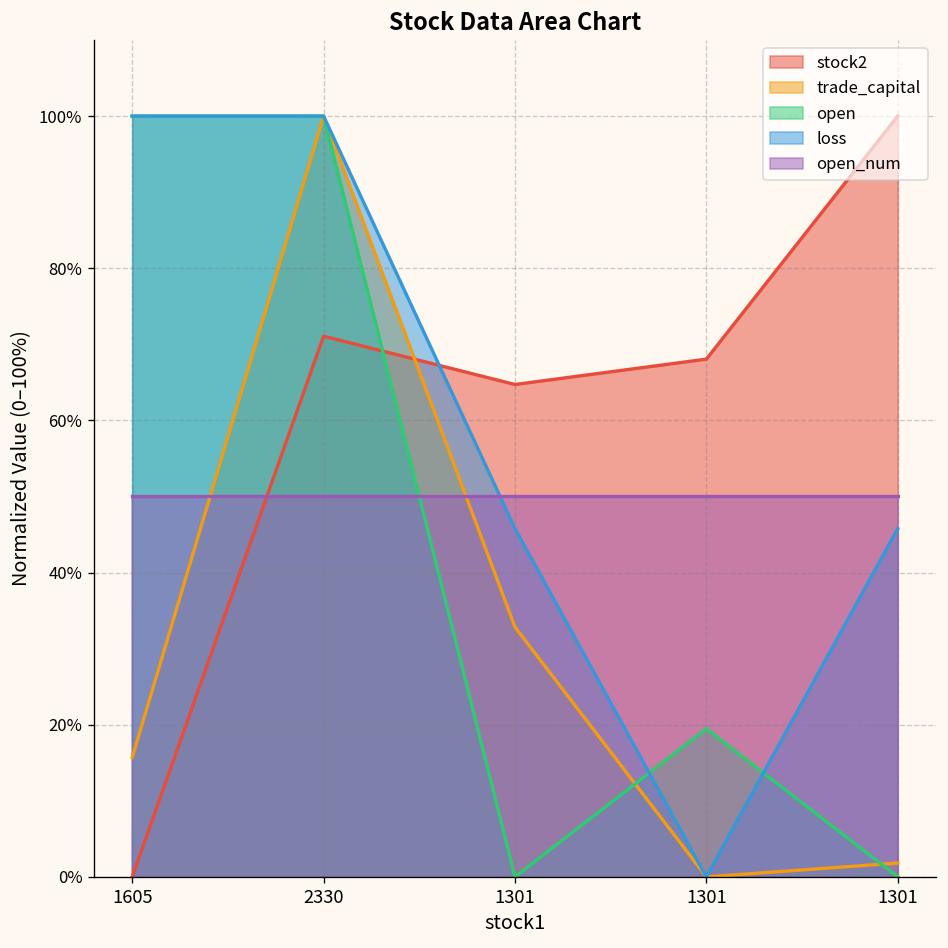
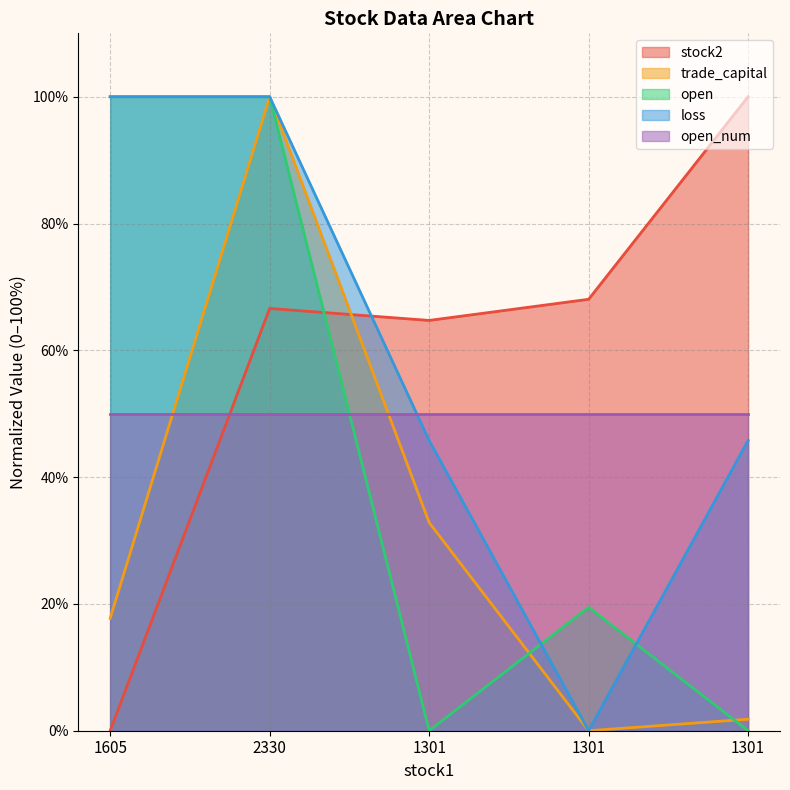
trade_capital, 1605: 16% -> 18%
stock2, 2330: 71% -> 67%
